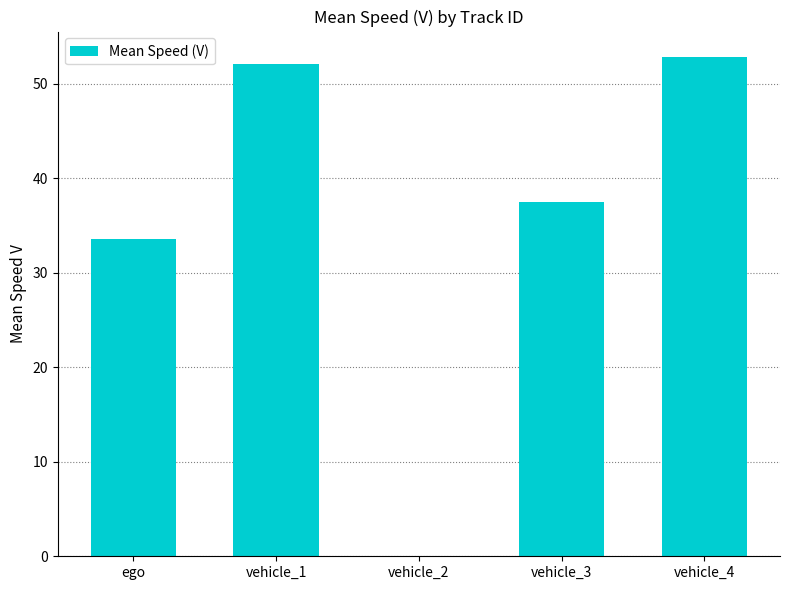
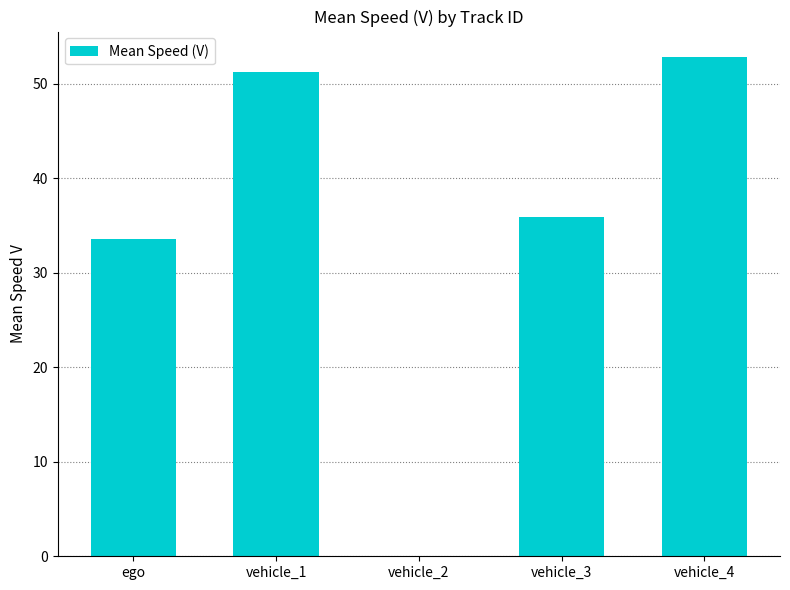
vehicle_1: 52 -> 51
vehicle_3: 37 -> 36
